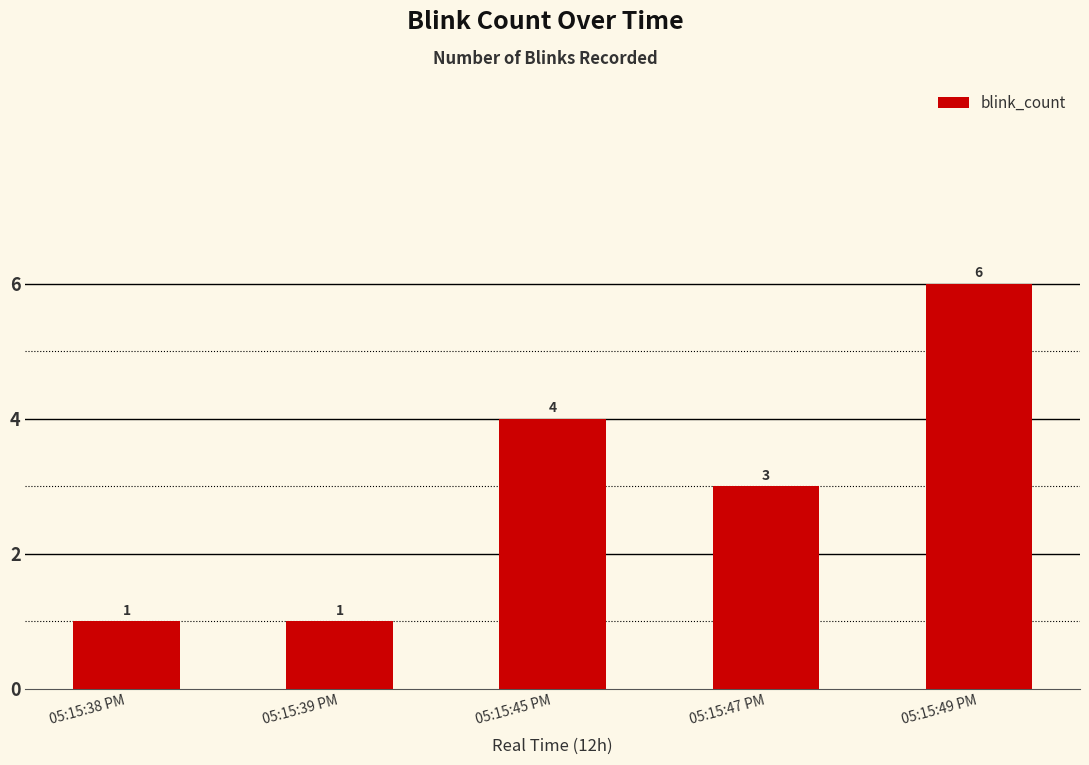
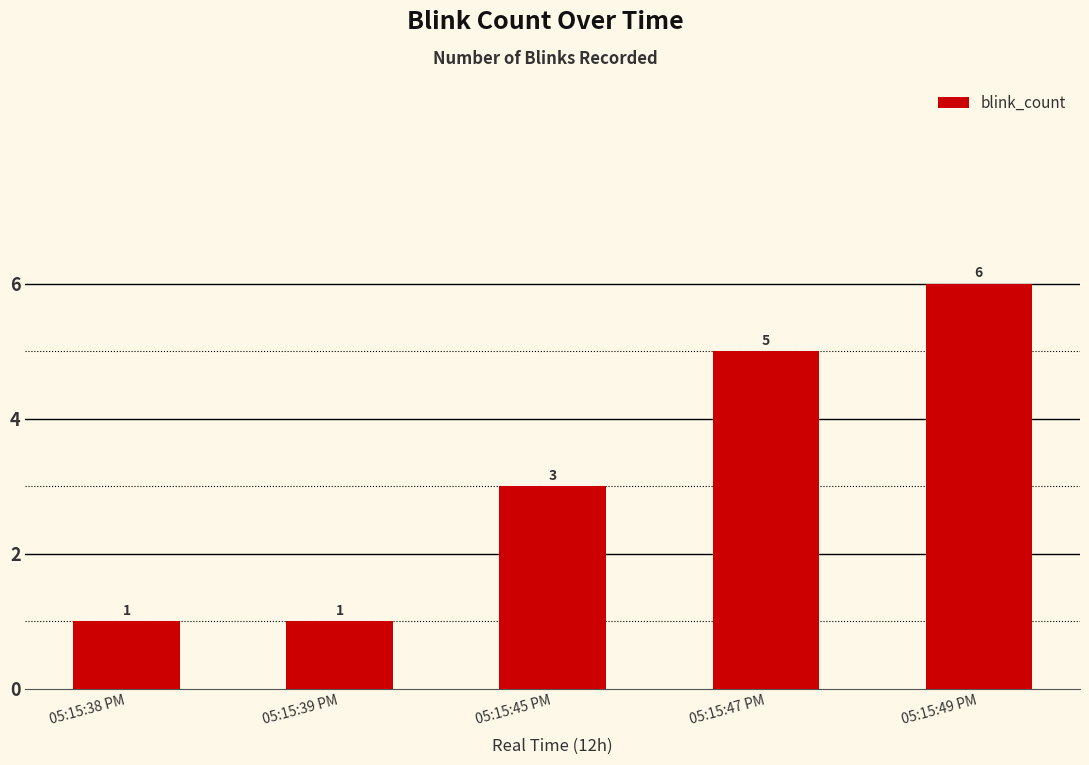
05:15:45 PM: 4 -> 3
05:15:47 PM: 3 -> 5
